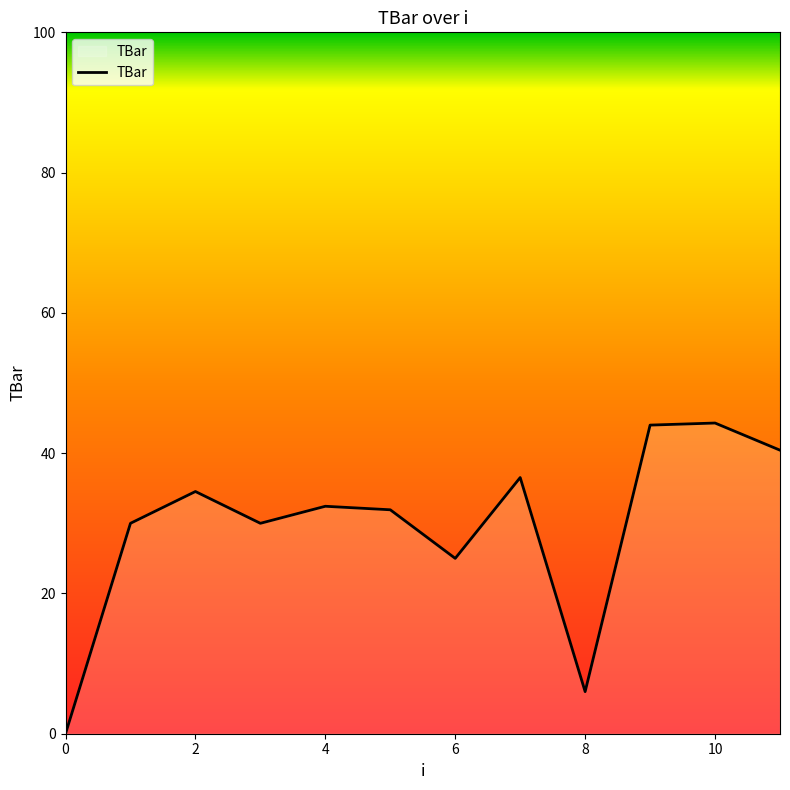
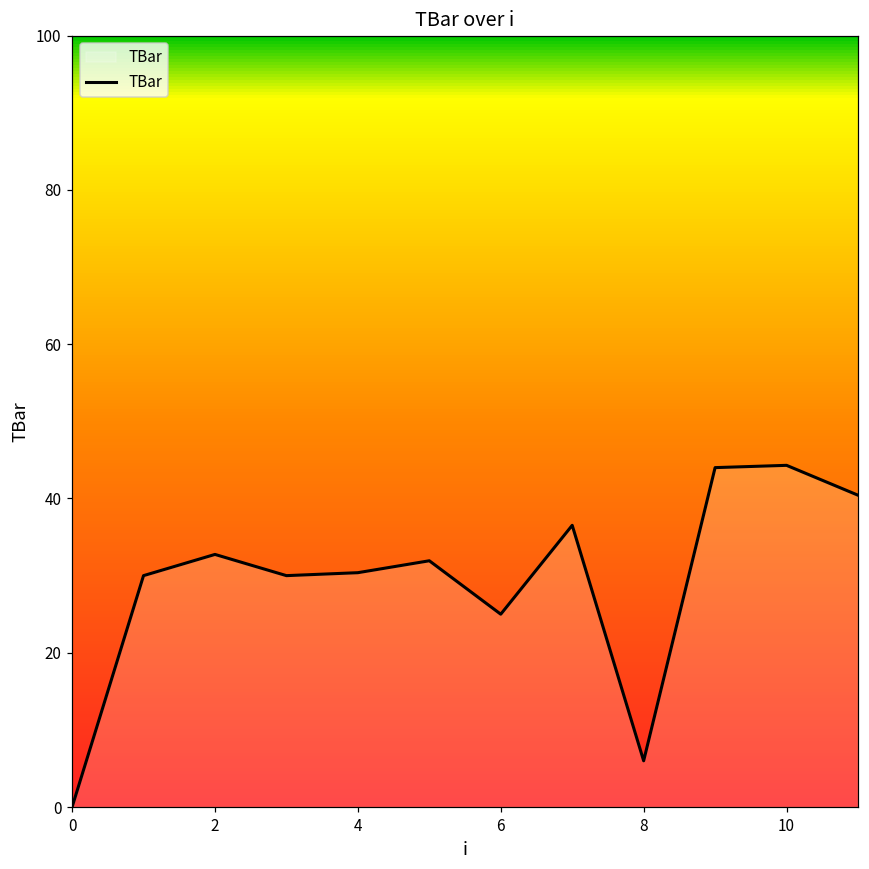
2: 35 -> 33
4: 32 -> 30
